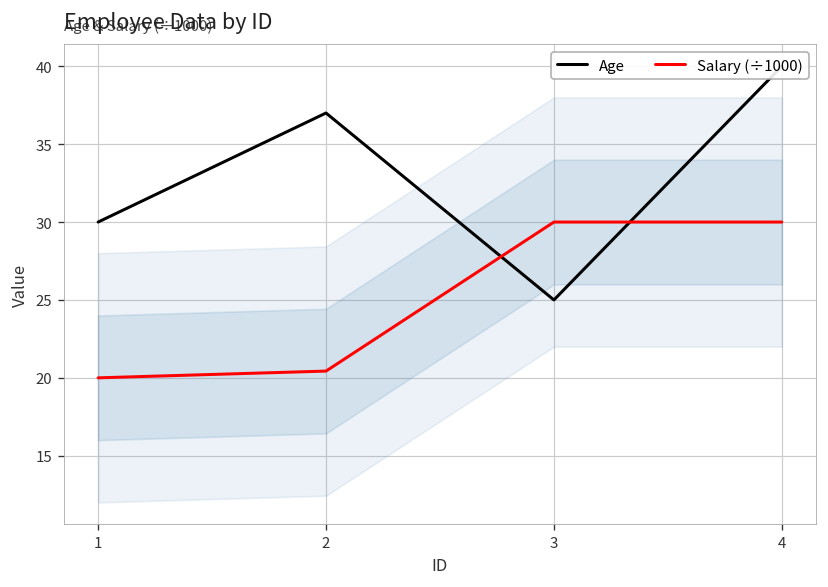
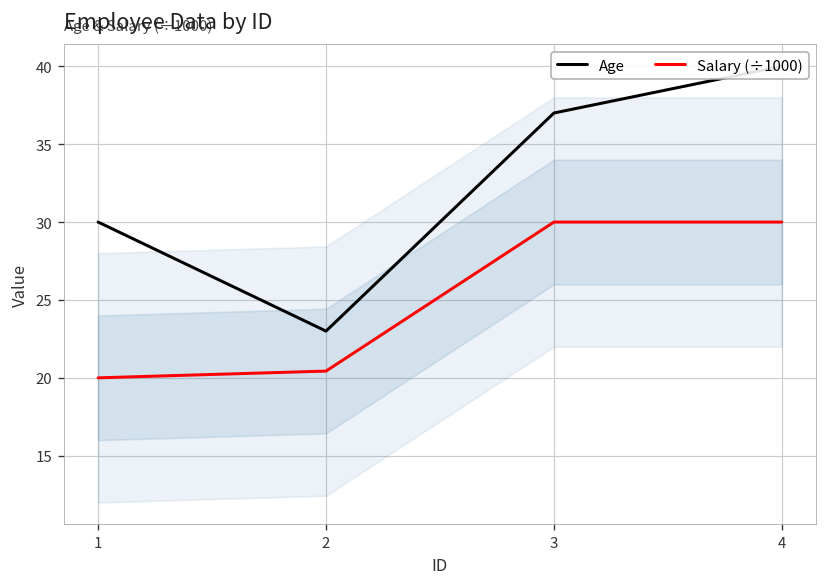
Age, 2: 37 -> 23
Age, 3: 25 -> 37
